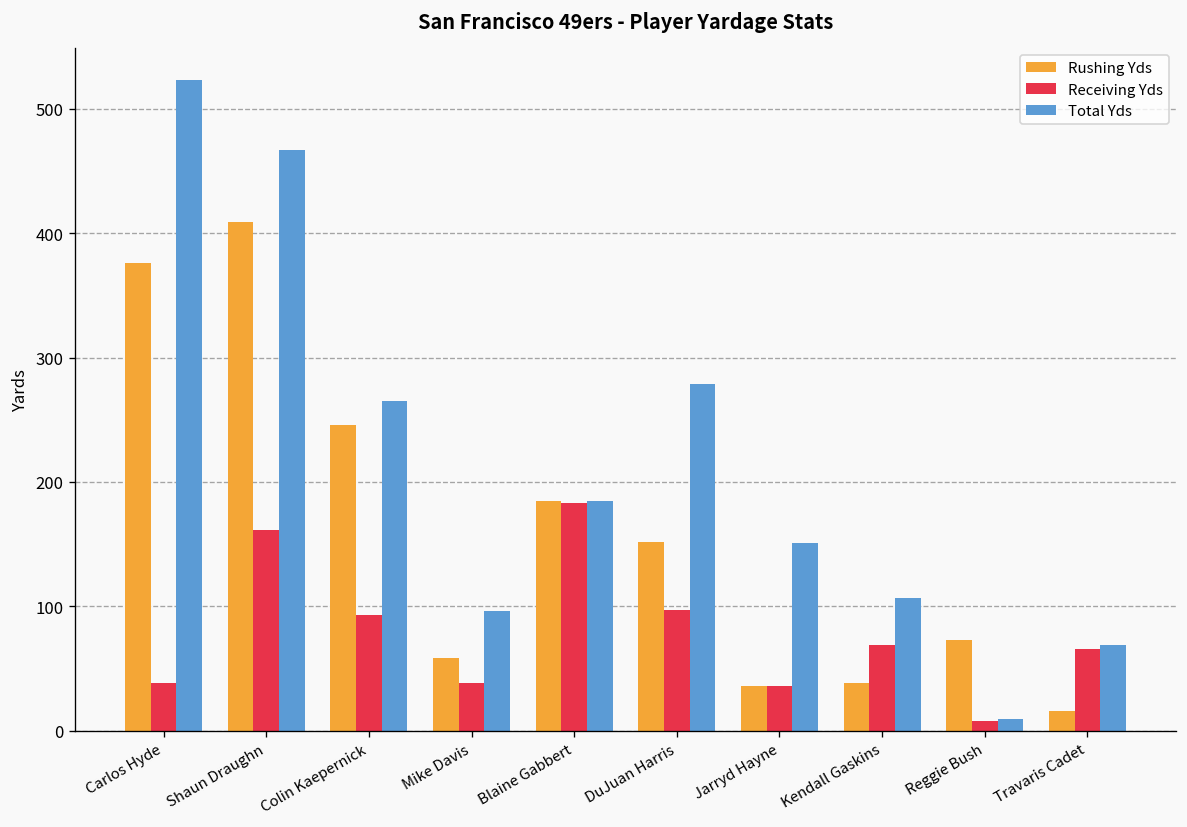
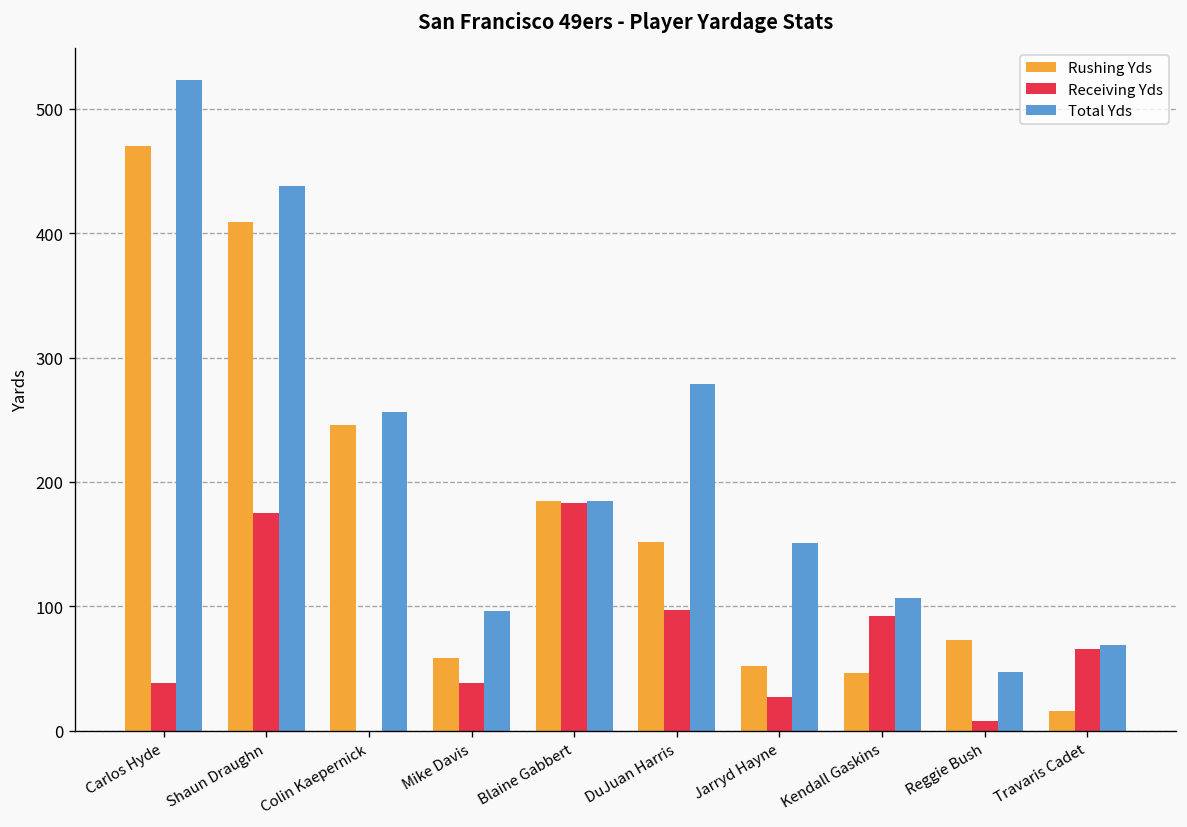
Rushing Yds, Carlos Hyde: 376 -> 470
Receiving Yds, Shaun Draughn: 161 -> 175
Total Yds, Shaun Draughn: 467 -> 438
Receiving Yds, Colin Kaepernick: 93 -> 0
Total Yds, Colin Kaepernick: 265 -> 256
Rushing Yds, Jarryd Hayne: 36 -> 52
Receiving Yds, Jarryd Hayne: 36 -> 27
Rushing Yds, Kendall Gaskins: 38 -> 46
Receiving Yds, Kendall Gaskins: 69 -> 92
Total Yds, Reggie Bush: 9 -> 47
